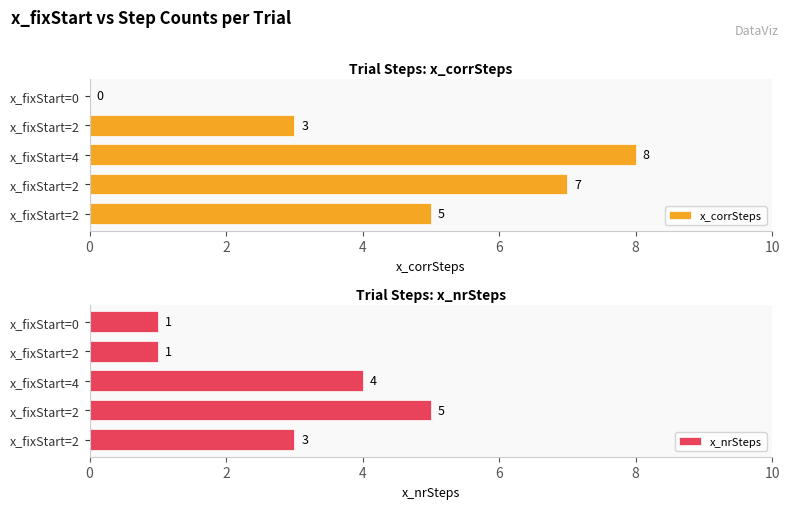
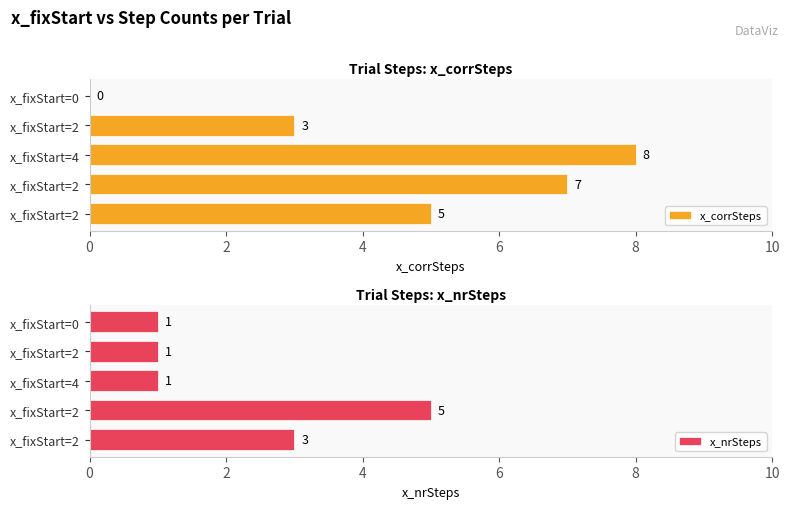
Trial Steps: x_nrSteps, x_fixStart=4: 4 -> 1
